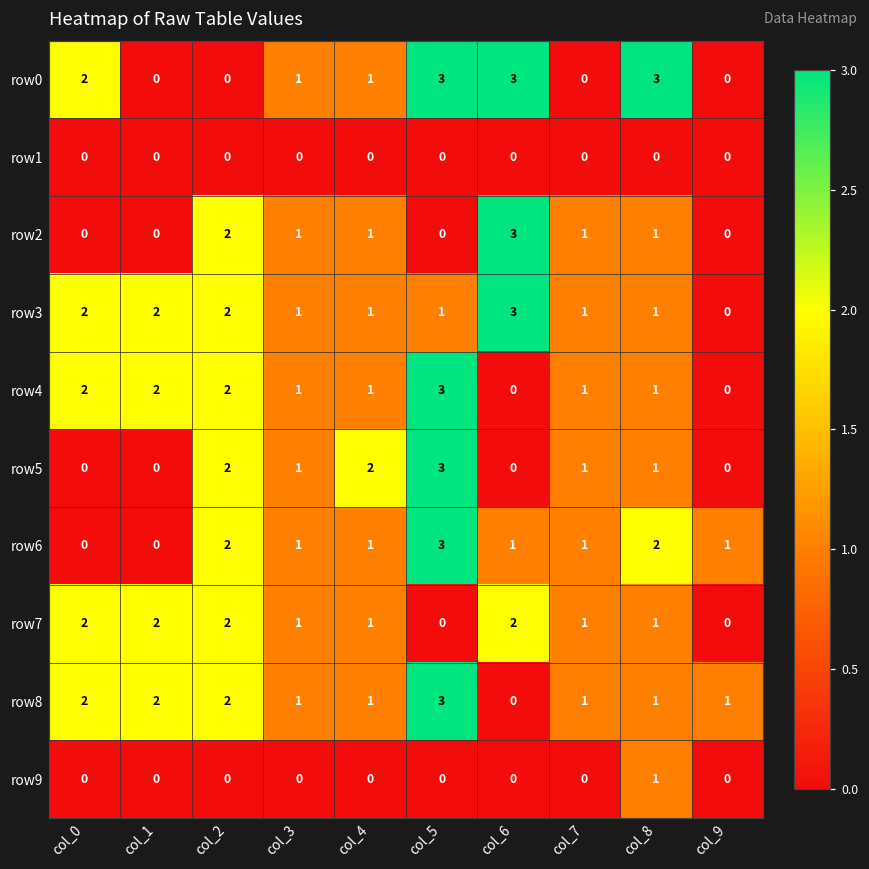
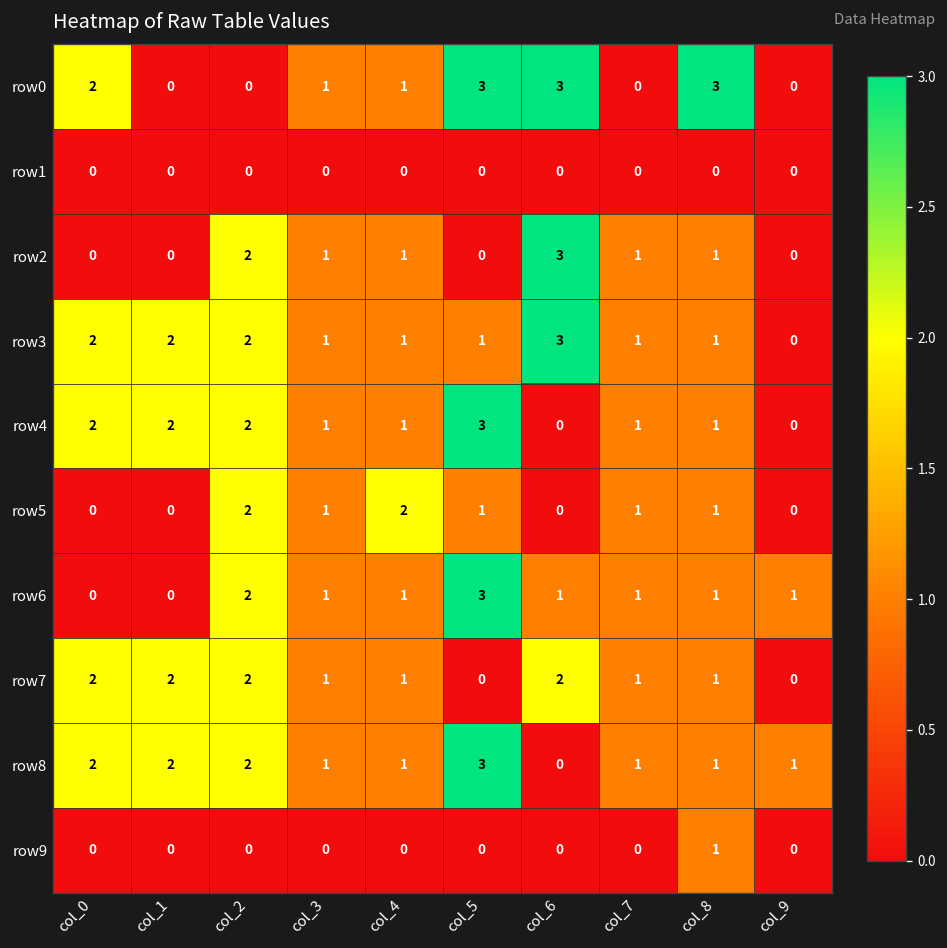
row5, col_5: 3 -> 1
row6, col_8: 2 -> 1
